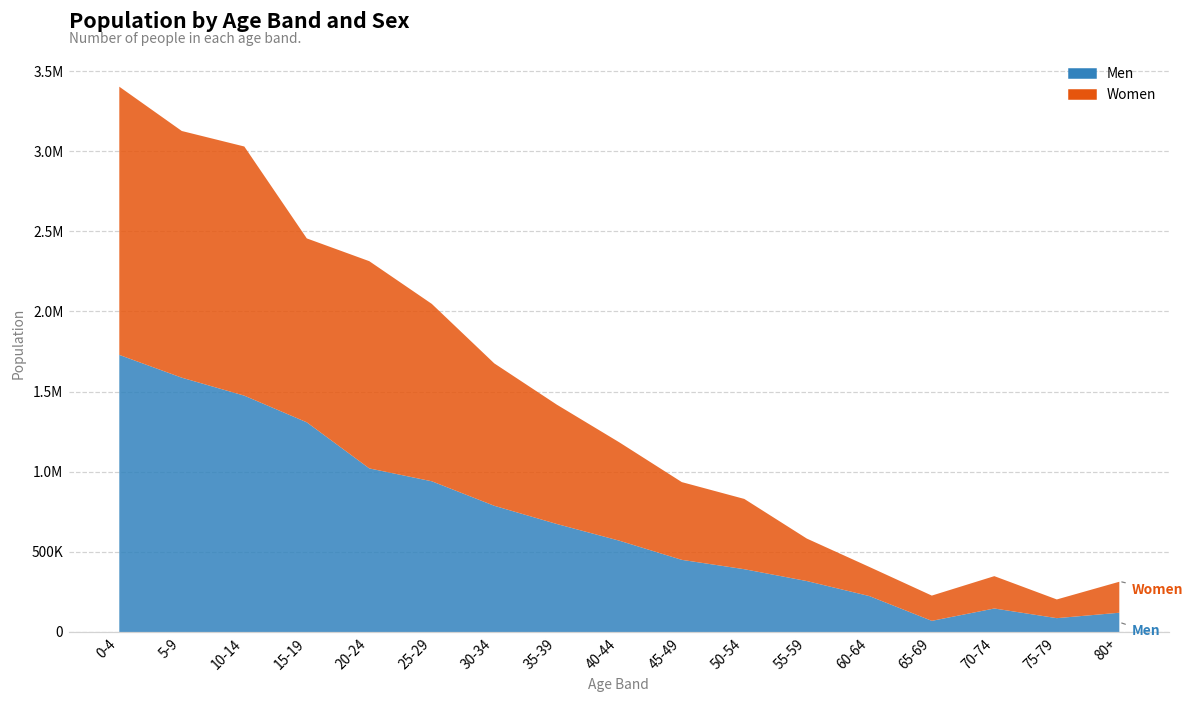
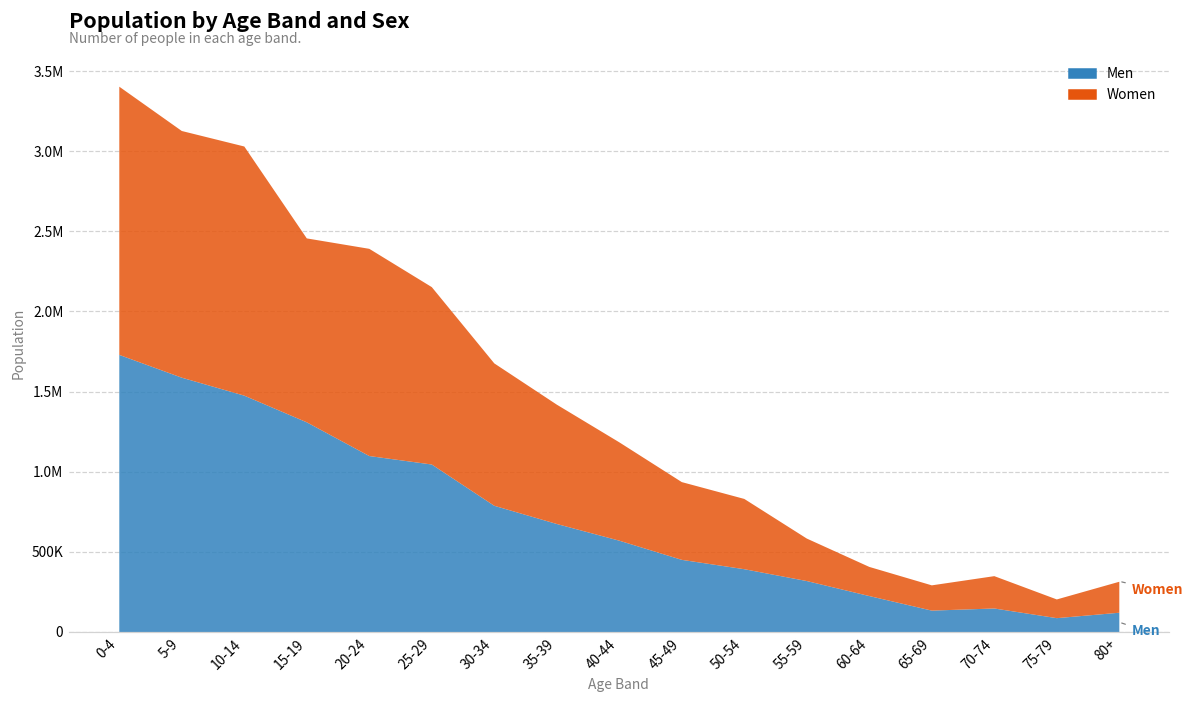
Men, 20-24: 1020000 -> 1100000
Men, 25-29: 940000 -> 1050000
Men, 65-69: 70000 -> 140000
